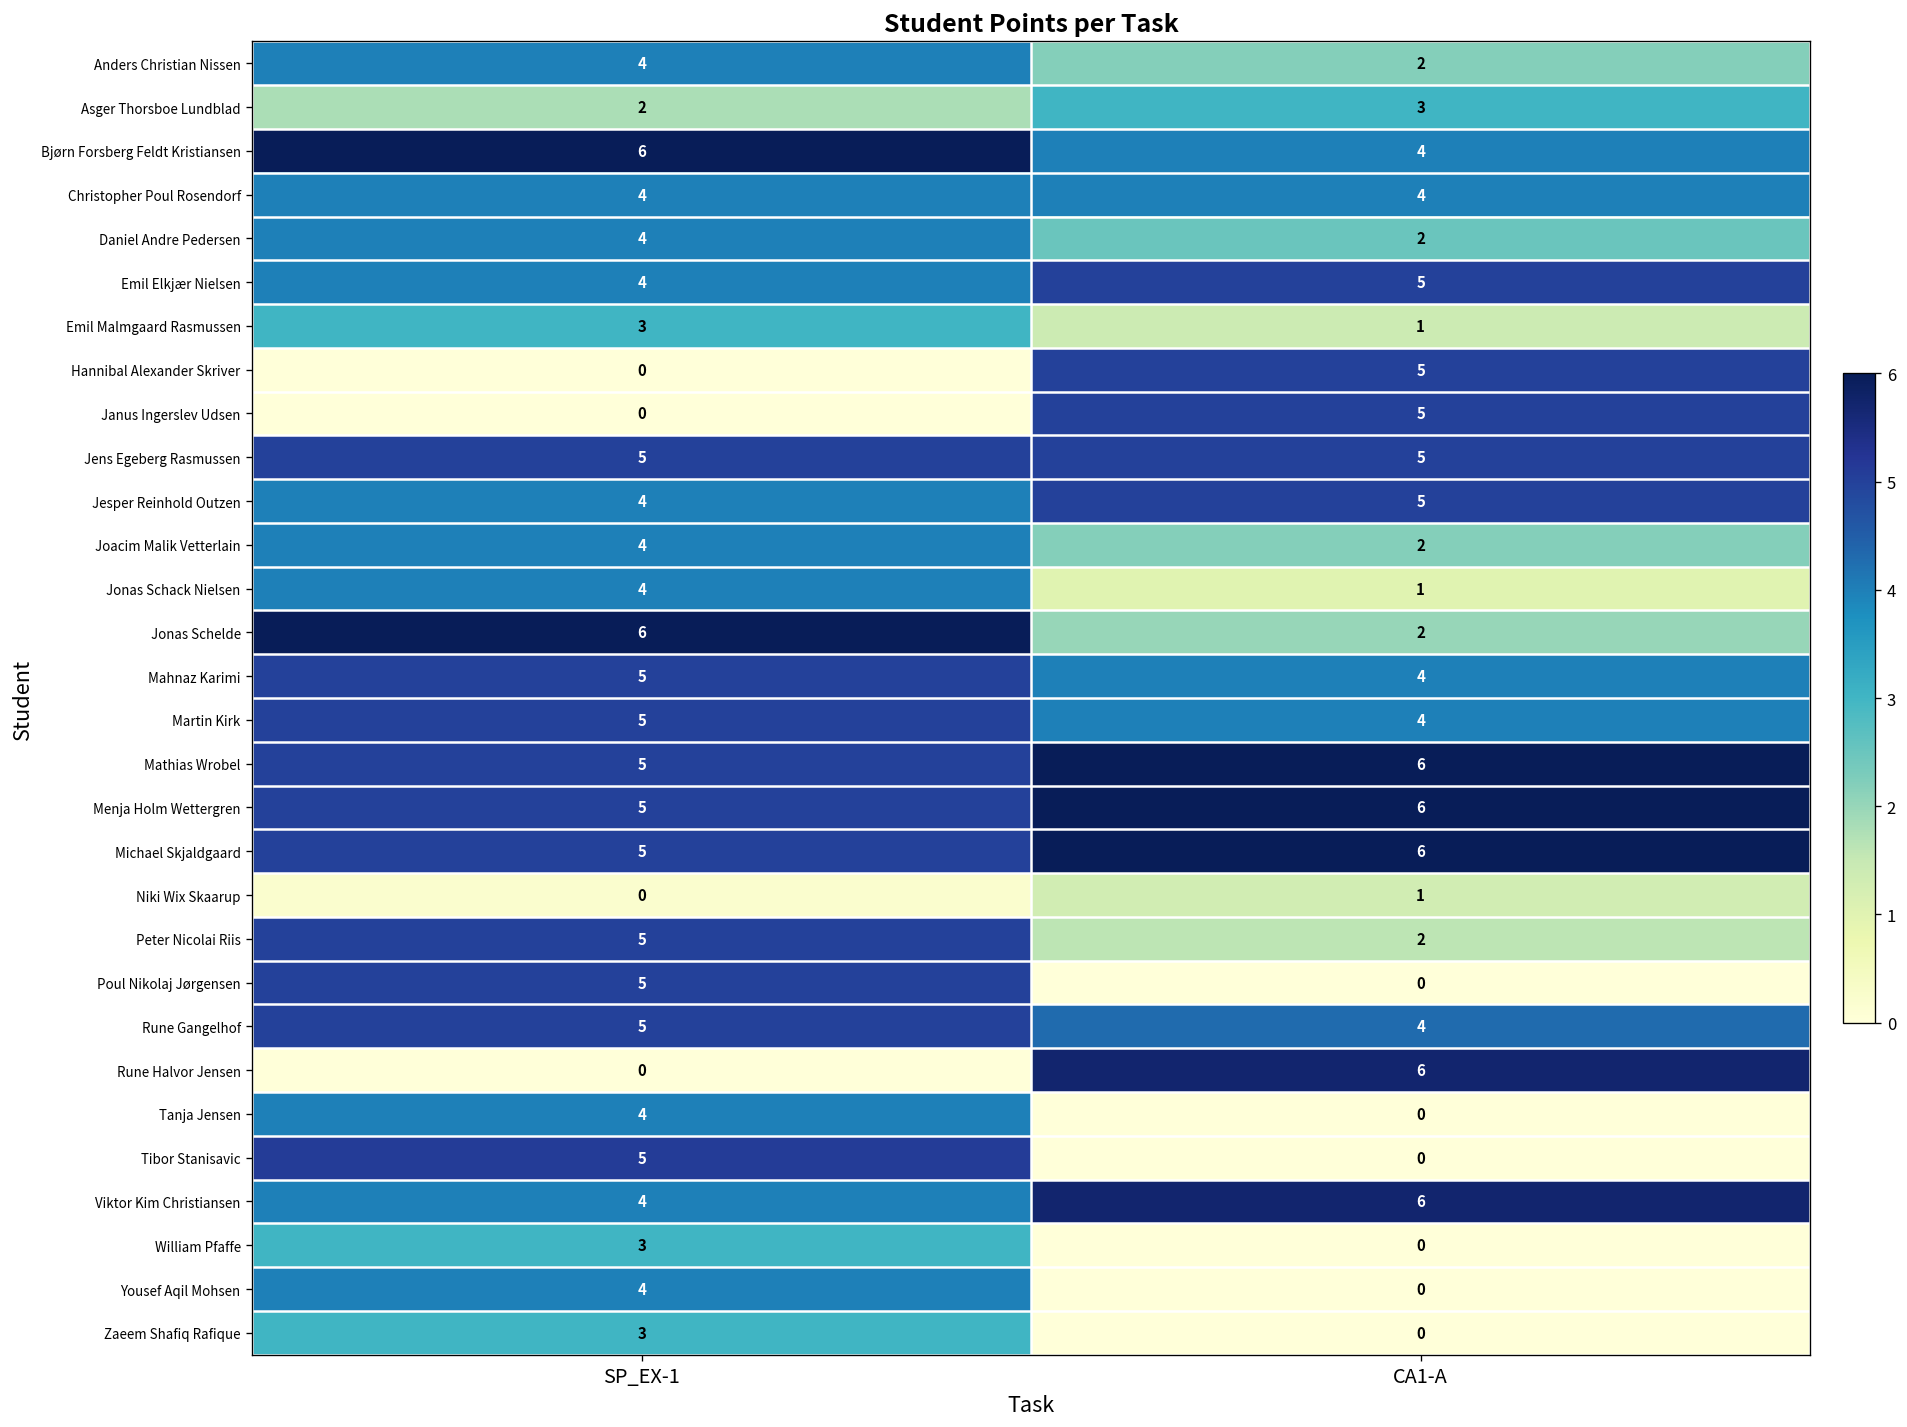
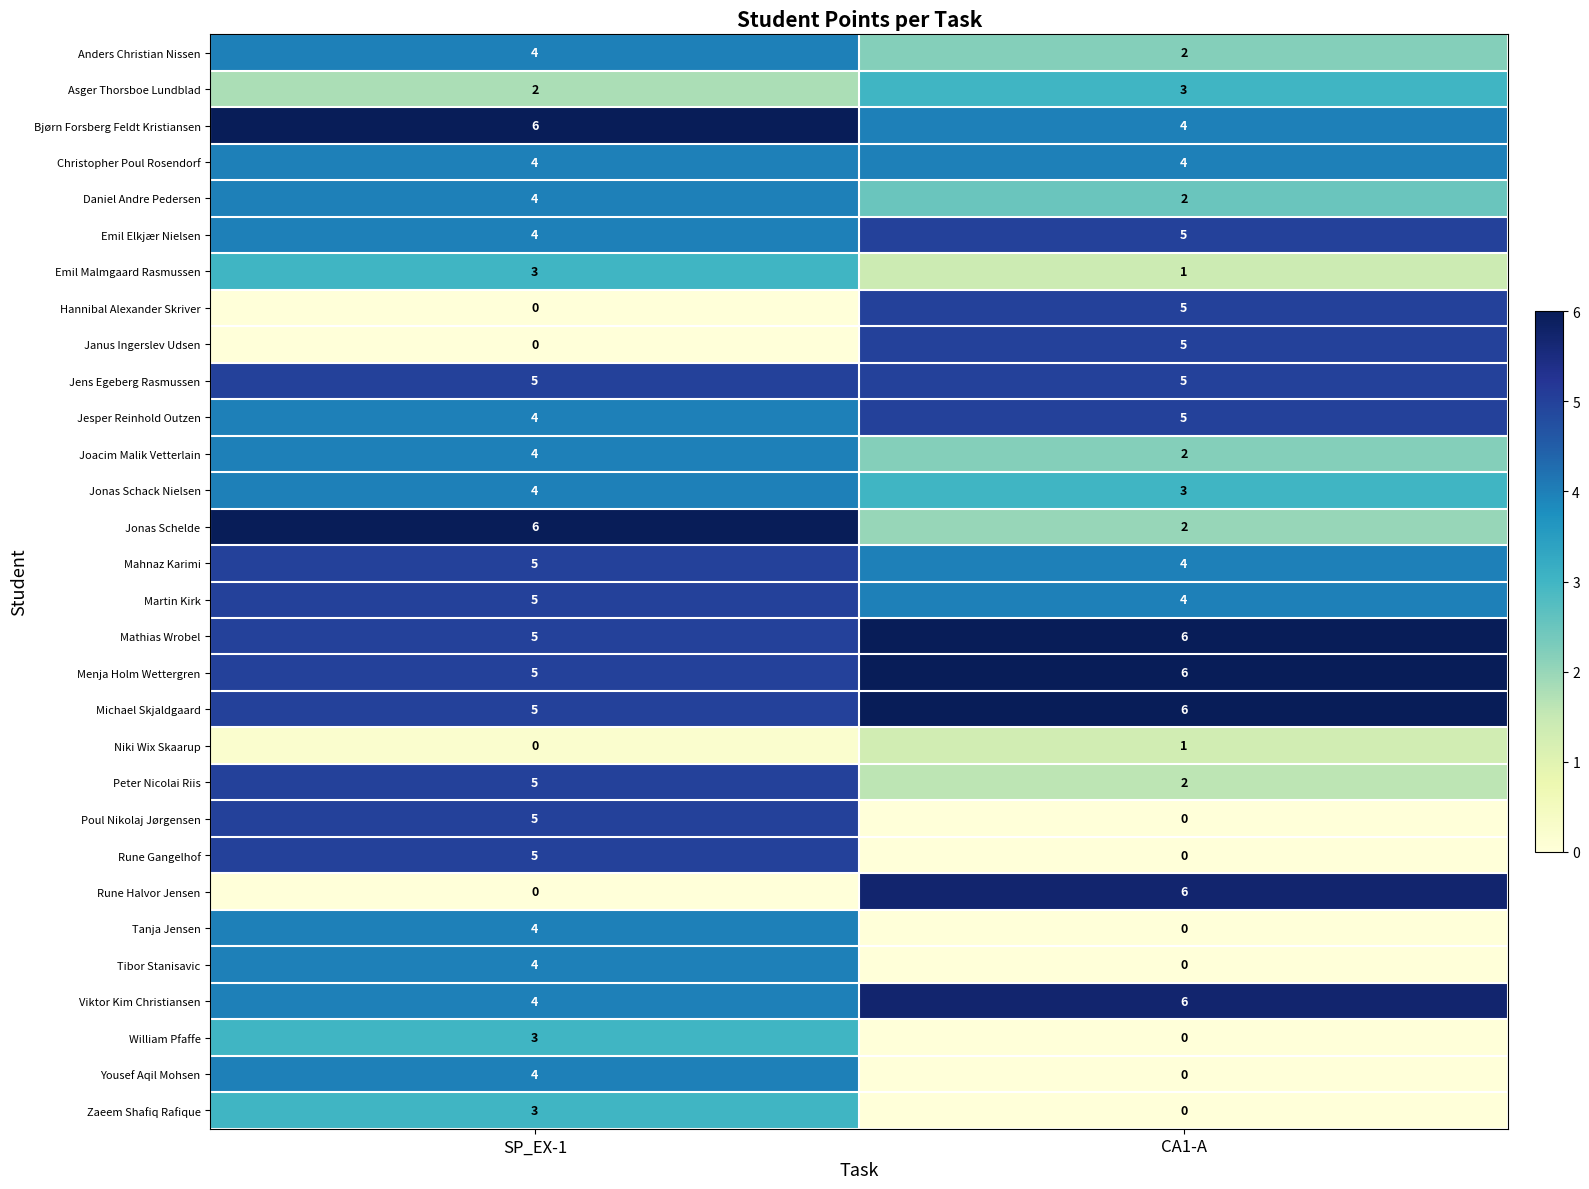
Jonas Schack Nielsen, CA1-A: 1 -> 3
Rune Gangelhof, CA1-A: 4 -> 0
Tibor Stanisavic, SP_EX-1: 5 -> 4
